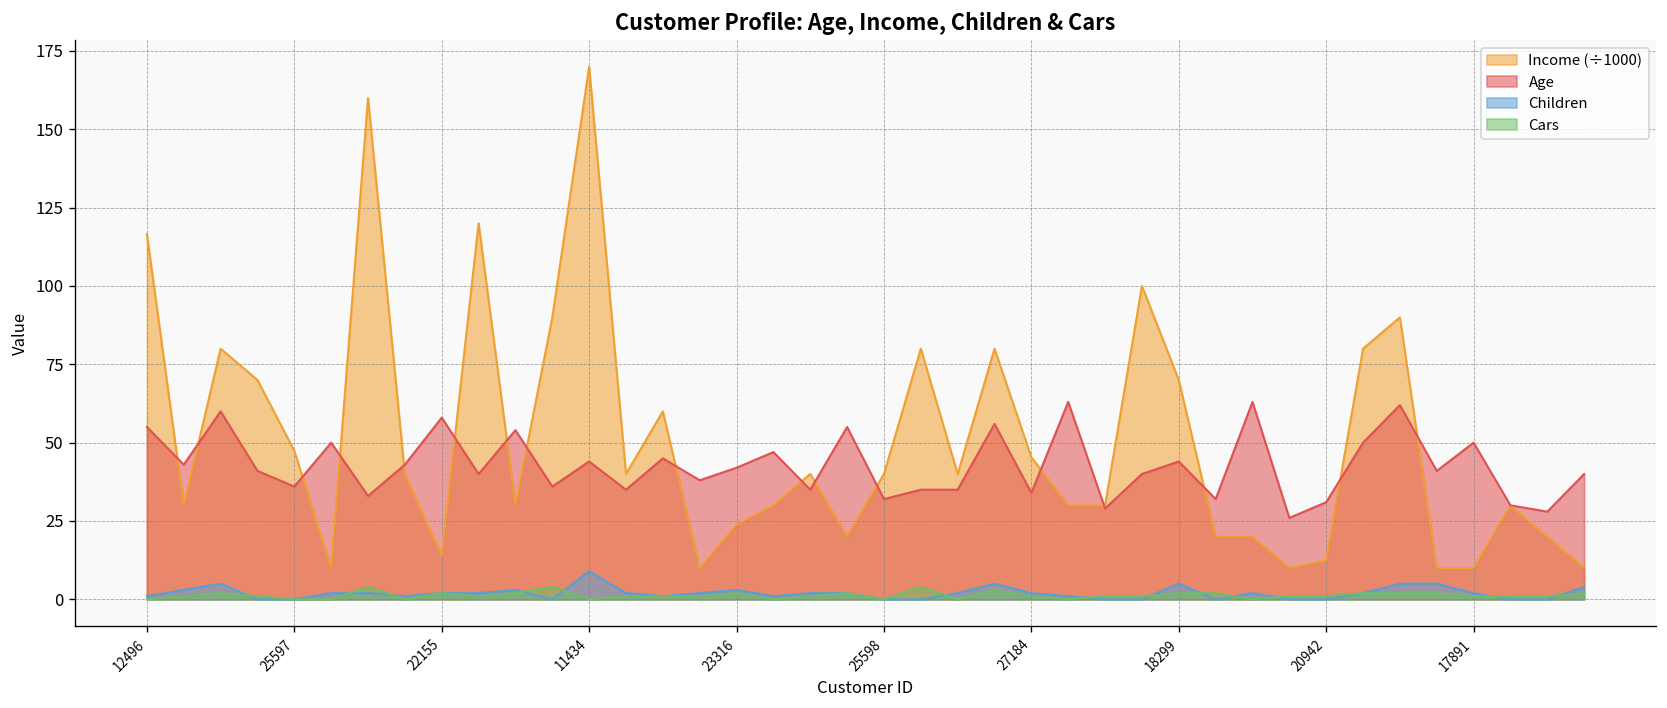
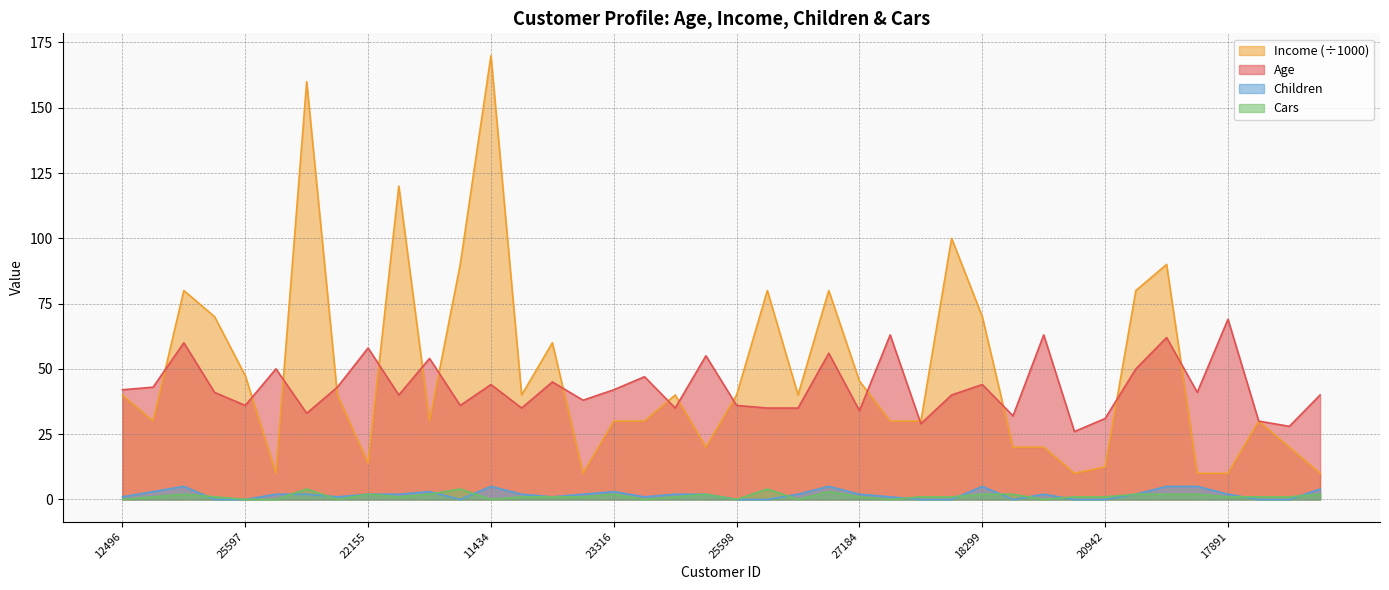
Income (÷1000), 12496: 117 -> 40
Age, 12496: 55 -> 42
Children, 11434: 9 -> 5
Income (÷1000), 23316: 24 -> 30
Age, 25598: 32 -> 36
Age, 17891: 50 -> 69
